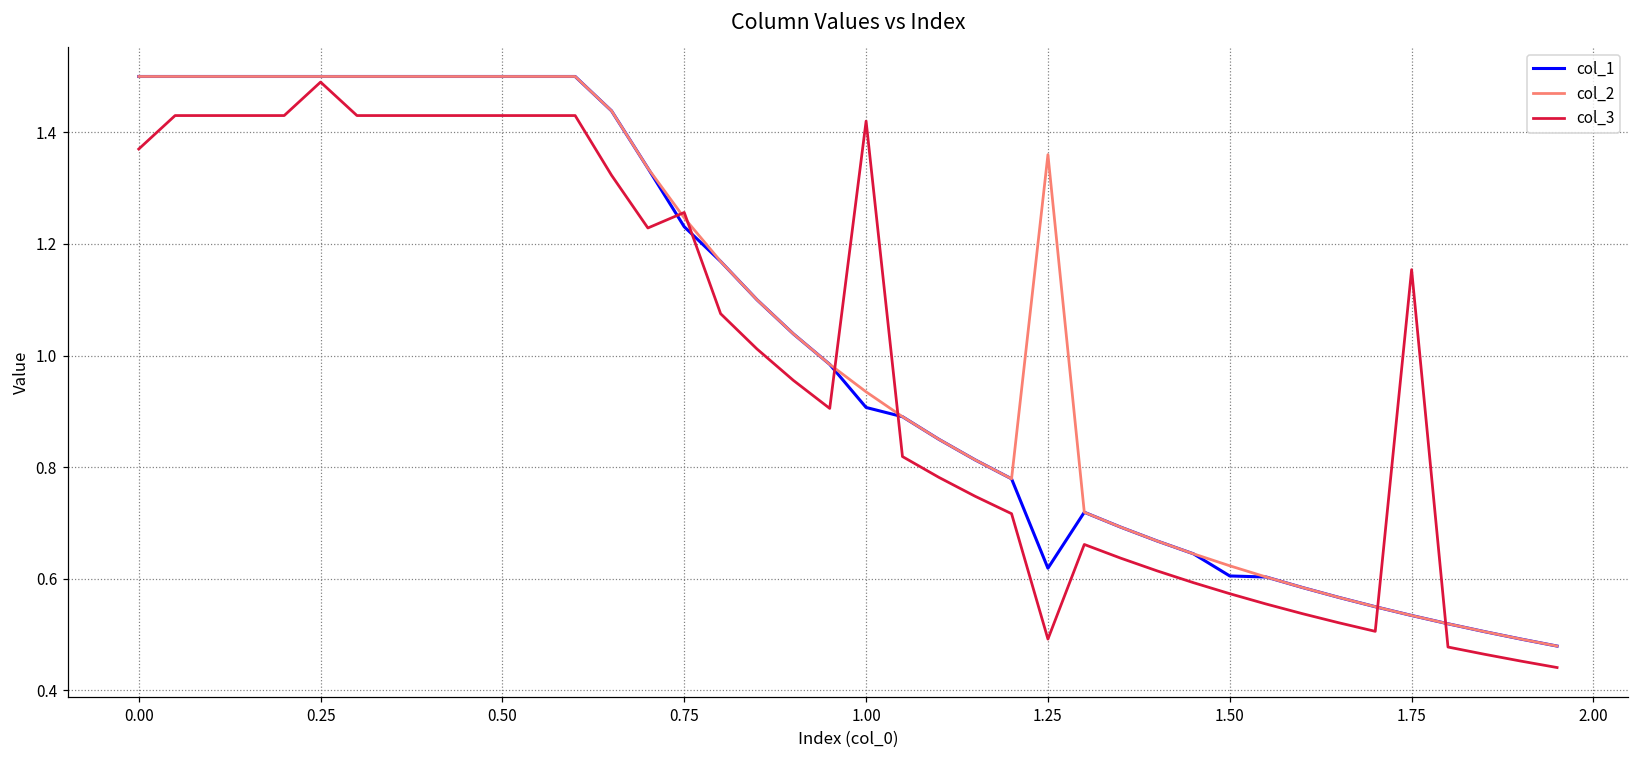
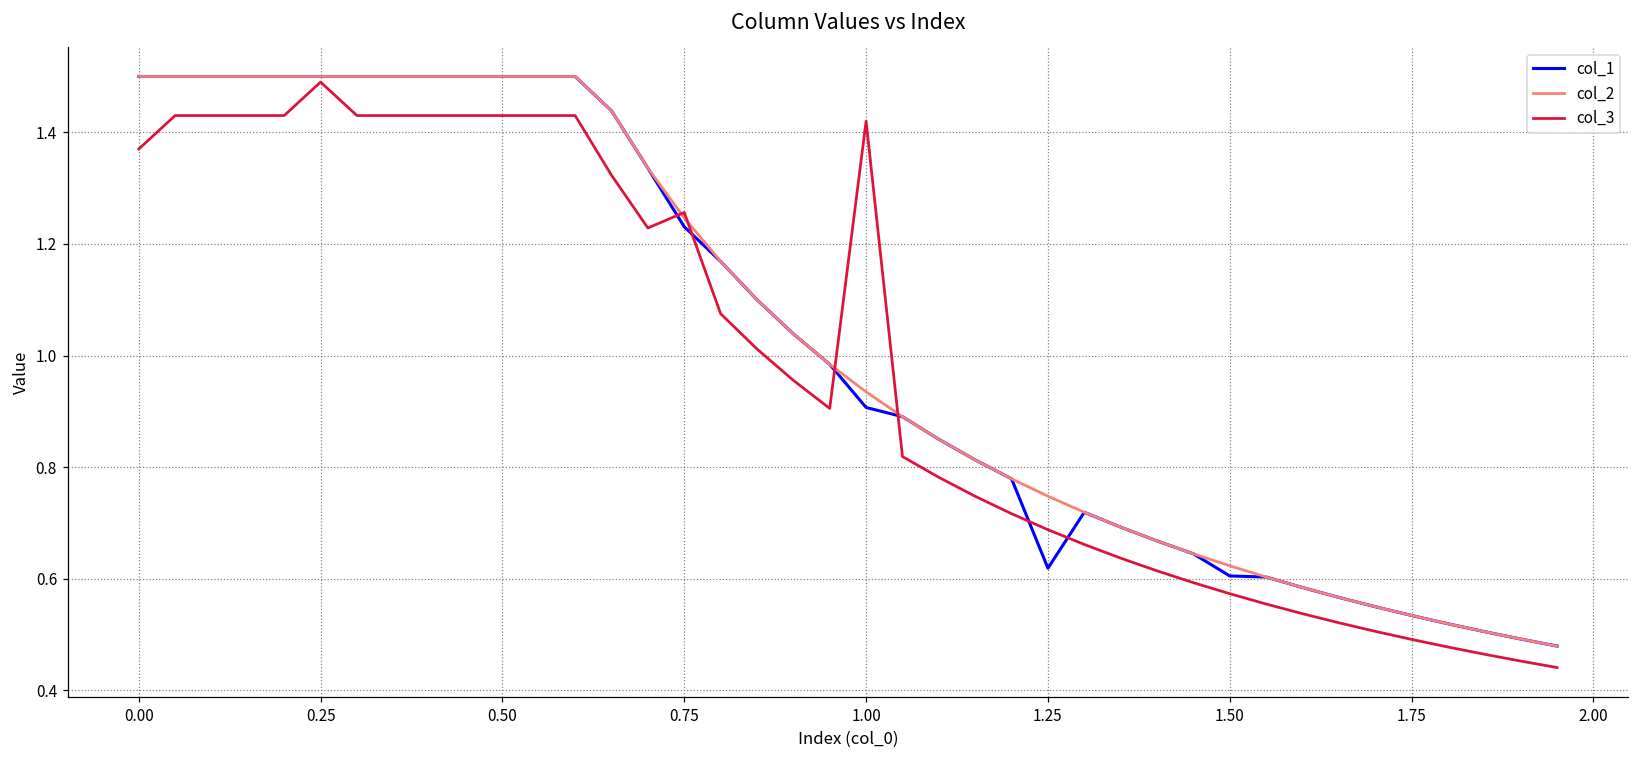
col_2, 1.25: 1.36 -> 0.75
col_3, 1.25: 0.49 -> 0.69
col_3, 1.75: 1.15 -> 0.49
